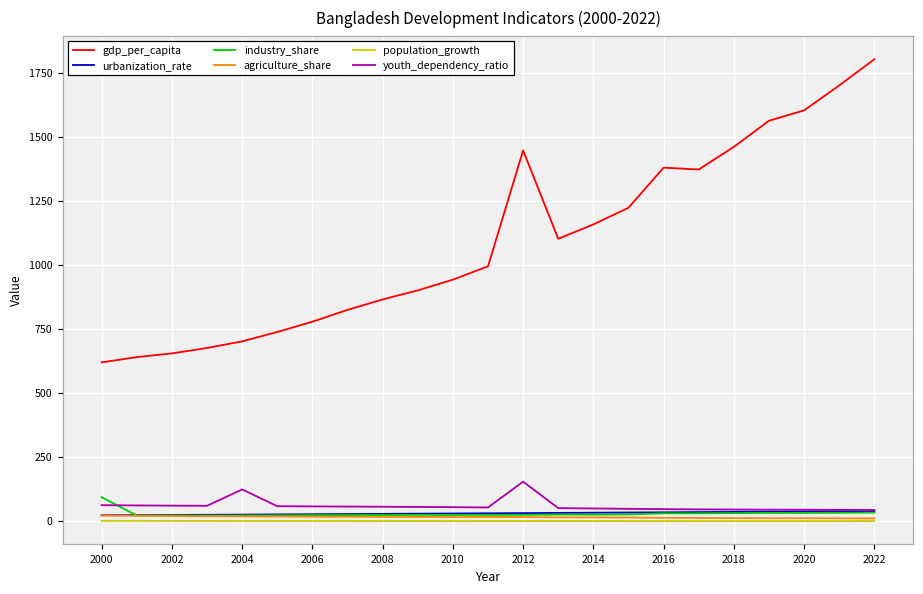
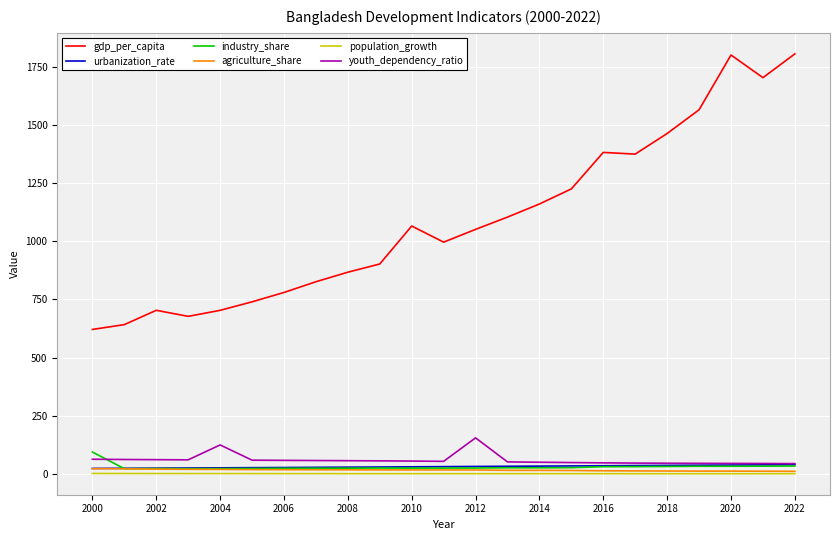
gdp_per_capita, 2002: 660 -> 700
gdp_per_capita, 2010: 940 -> 1060
gdp_per_capita, 2012: 1450 -> 1050
gdp_per_capita, 2020: 1600 -> 1800
